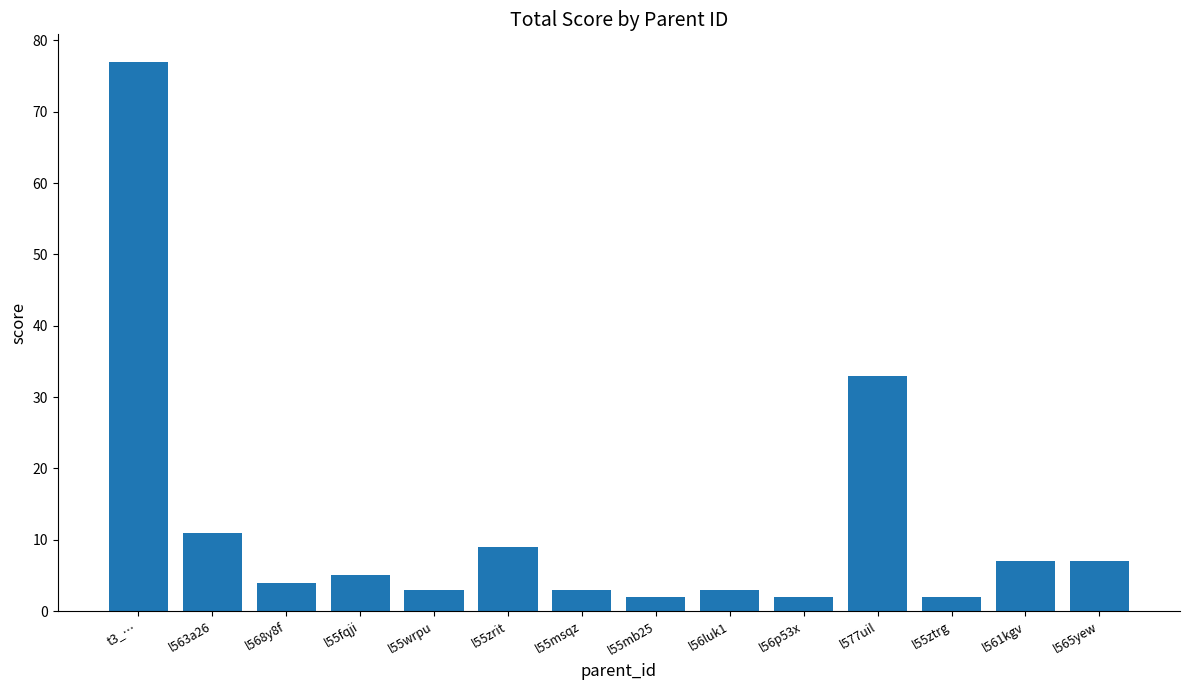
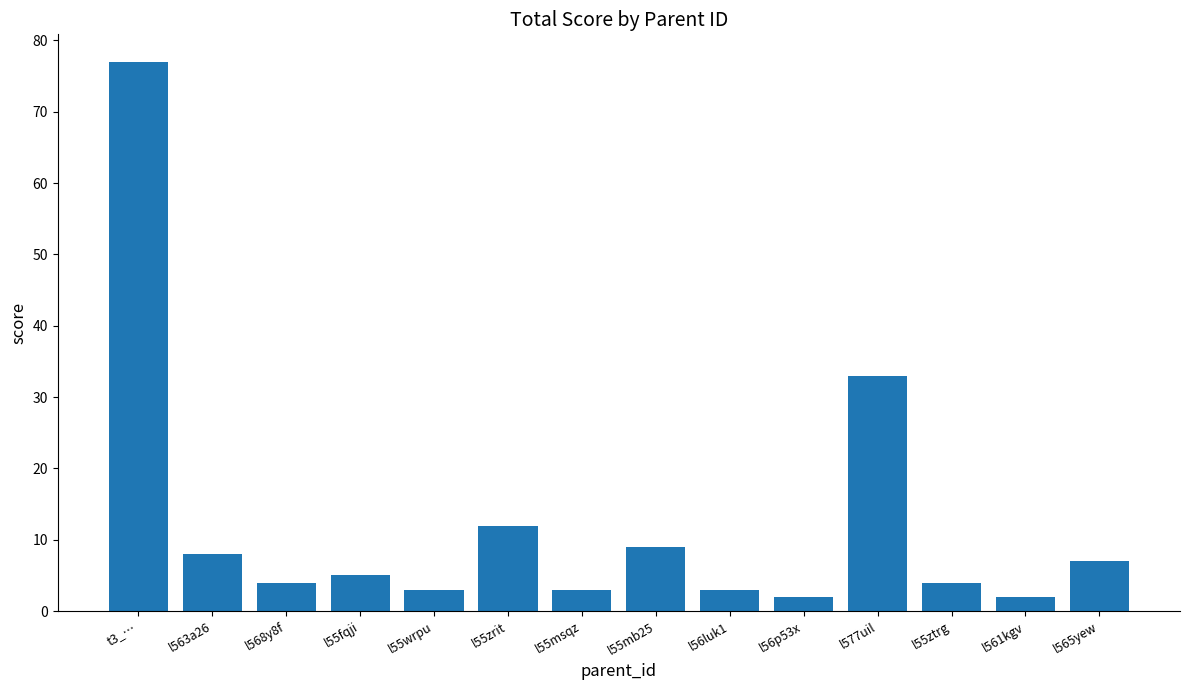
l563a26: 11 -> 8
l55zrit: 9 -> 12
l55mb25: 2 -> 9
l55ztrg: 2 -> 4
l561kgv: 7 -> 2
